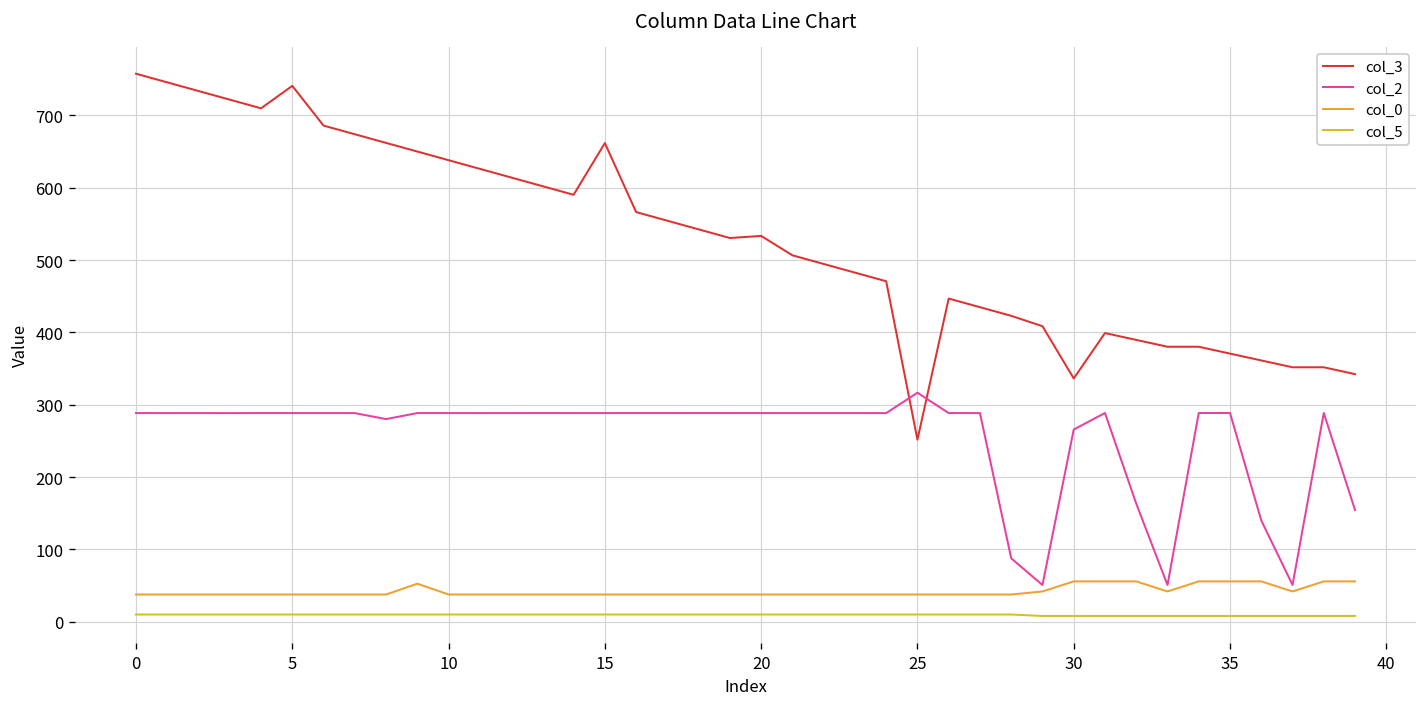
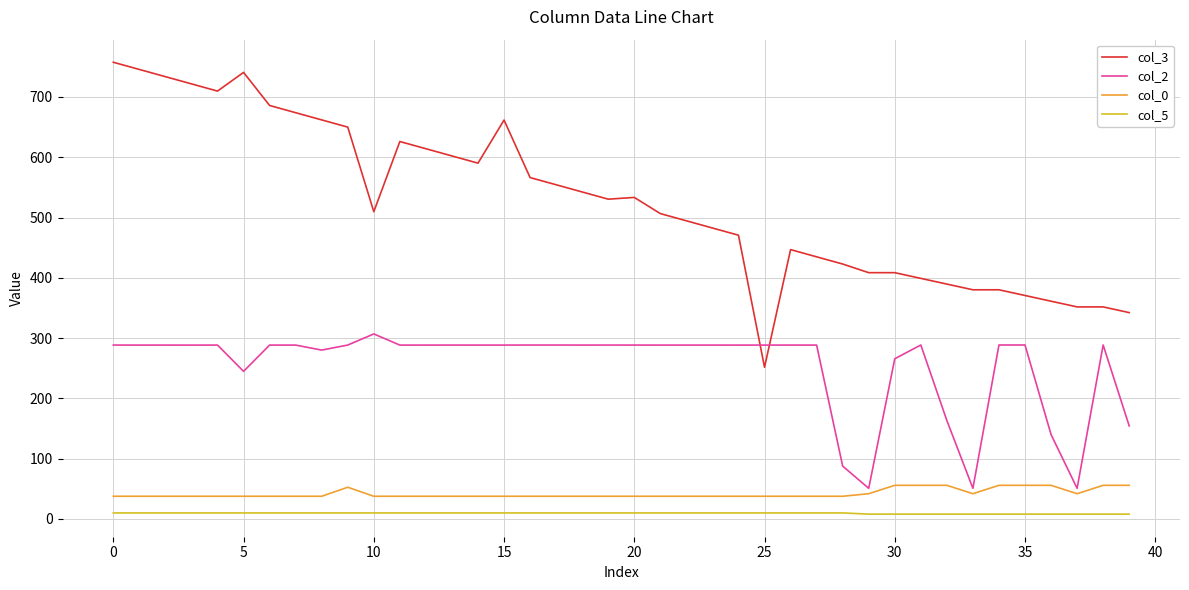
col_2, 5: 290 -> 240
col_3, 10: 640 -> 510
col_2, 10: 290 -> 310
col_2, 25: 320 -> 290
col_3, 30: 340 -> 410
